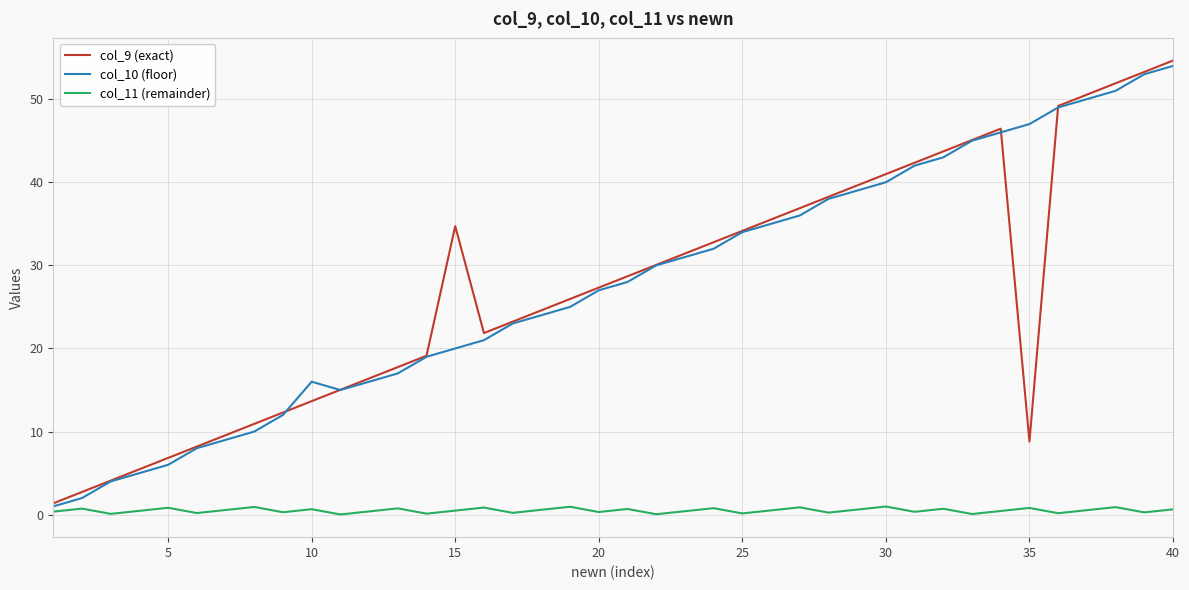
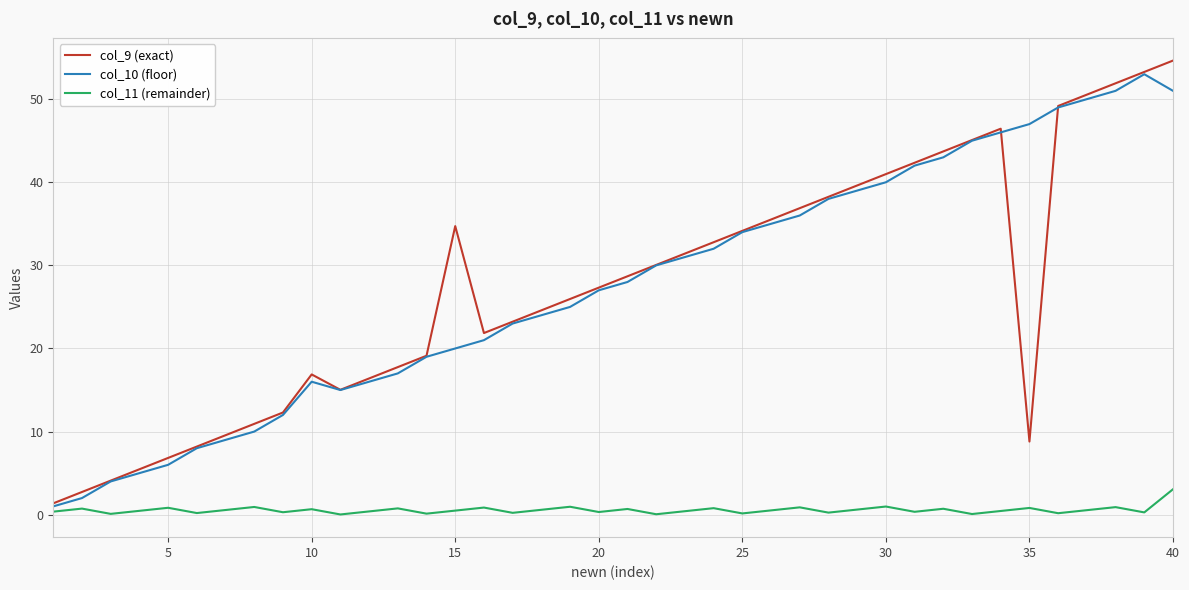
col_9 (exact), 10: 14 -> 17
col_10 (floor), 40: 54 -> 51
col_11 (remainder), 40: 1 -> 3
